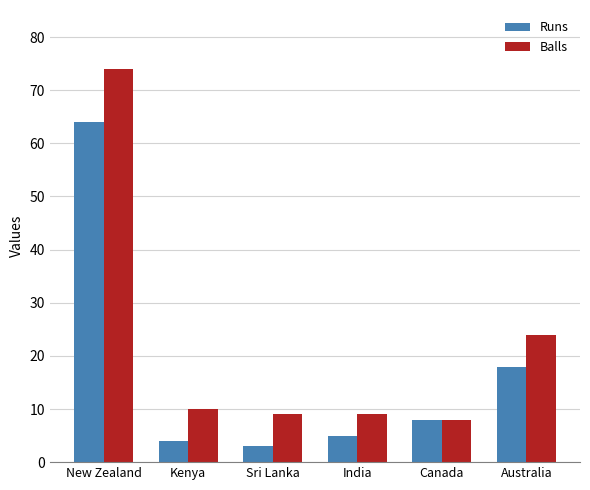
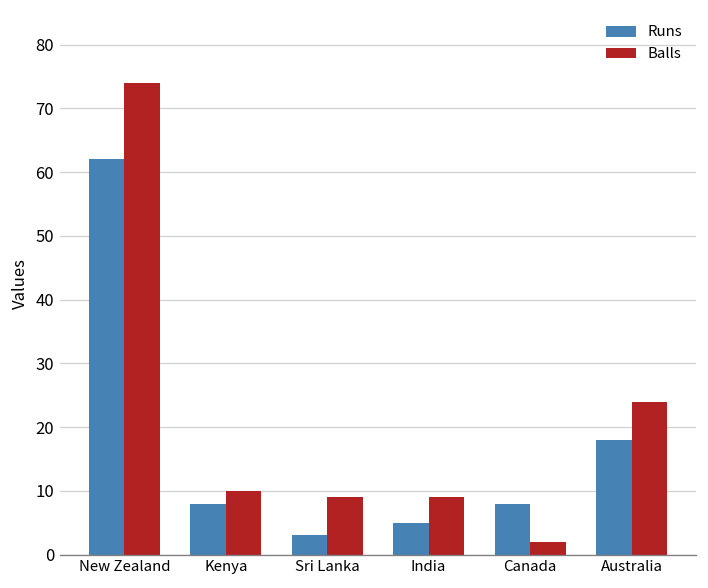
Runs, New Zealand: 64 -> 62
Runs, Kenya: 4 -> 8
Balls, Canada: 8 -> 2
